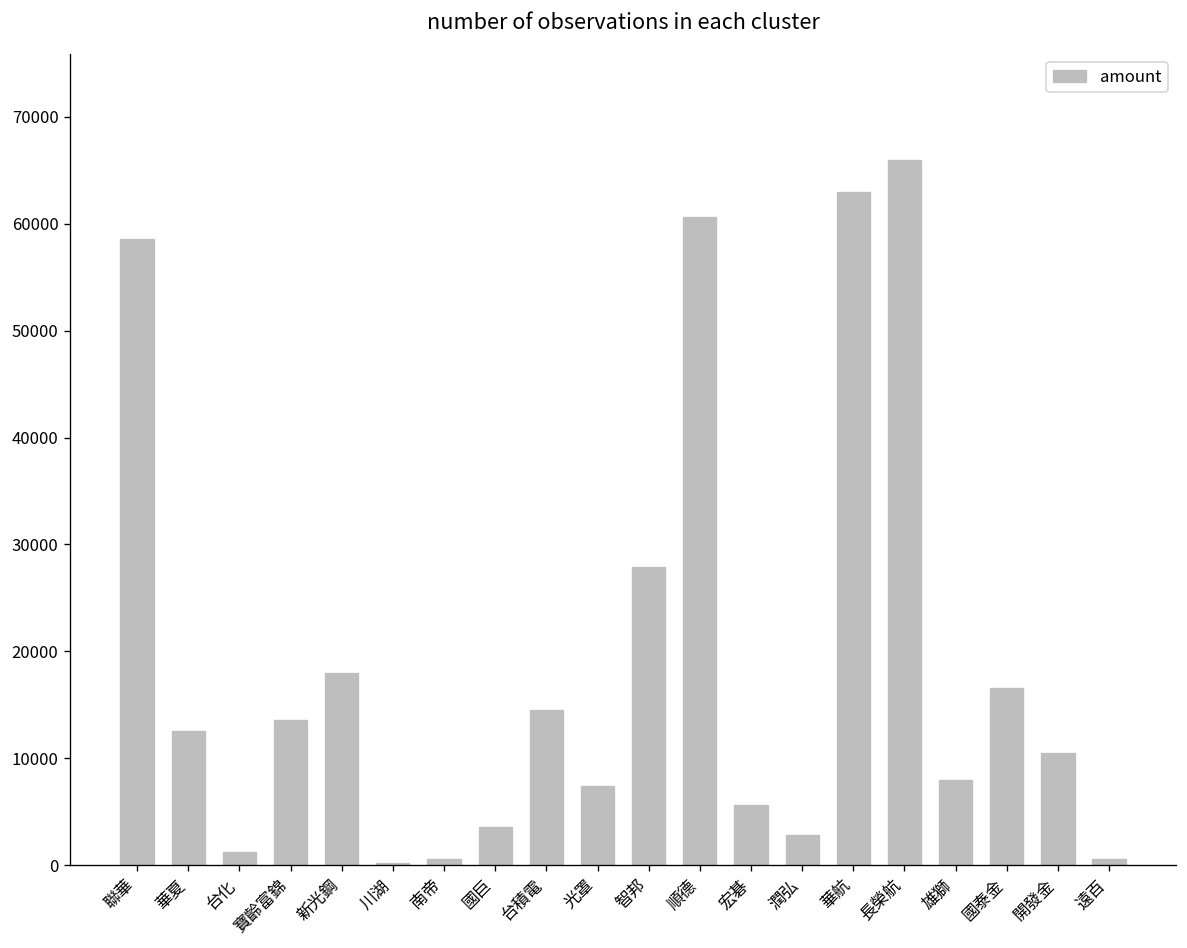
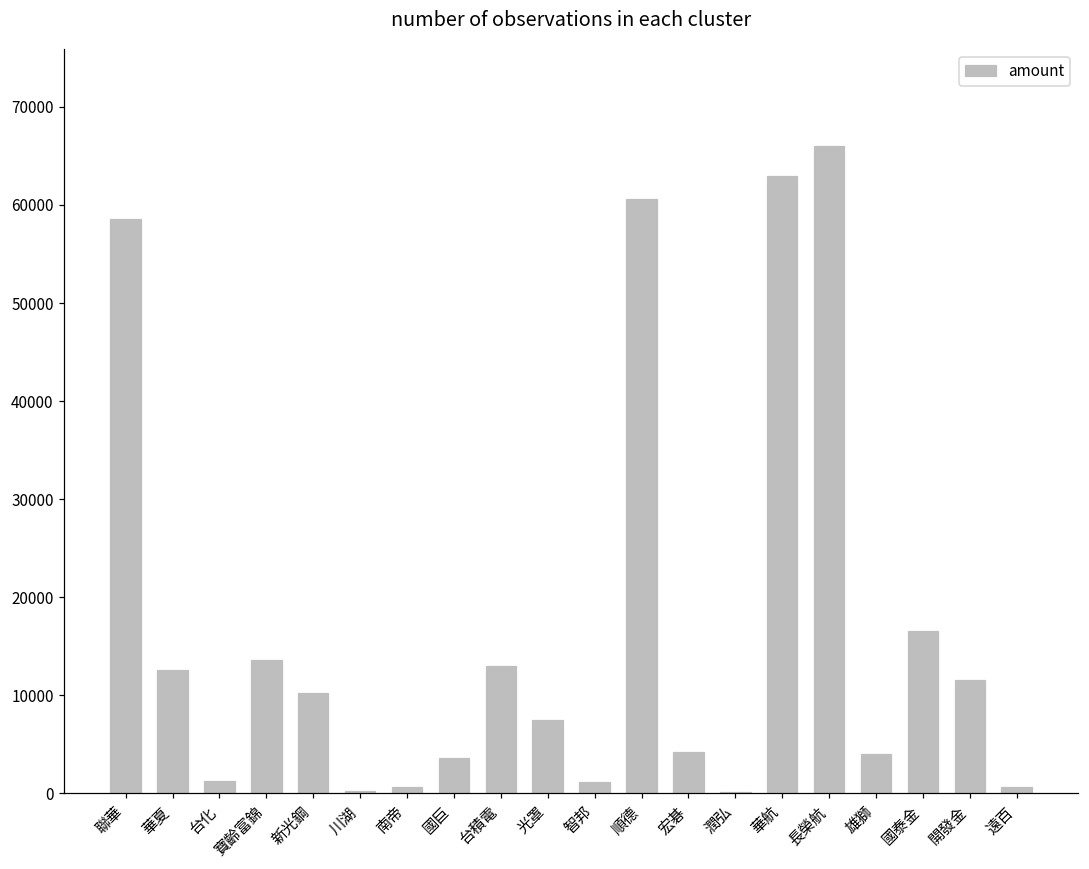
新光鋼: 18000 -> 10000
台積電: 15000 -> 13000
智邦: 28000 -> 1000
宏碁: 6000 -> 4000
潤弘: 3000 -> 0
雄獅: 8000 -> 4000
開發金: 11000 -> 12000
